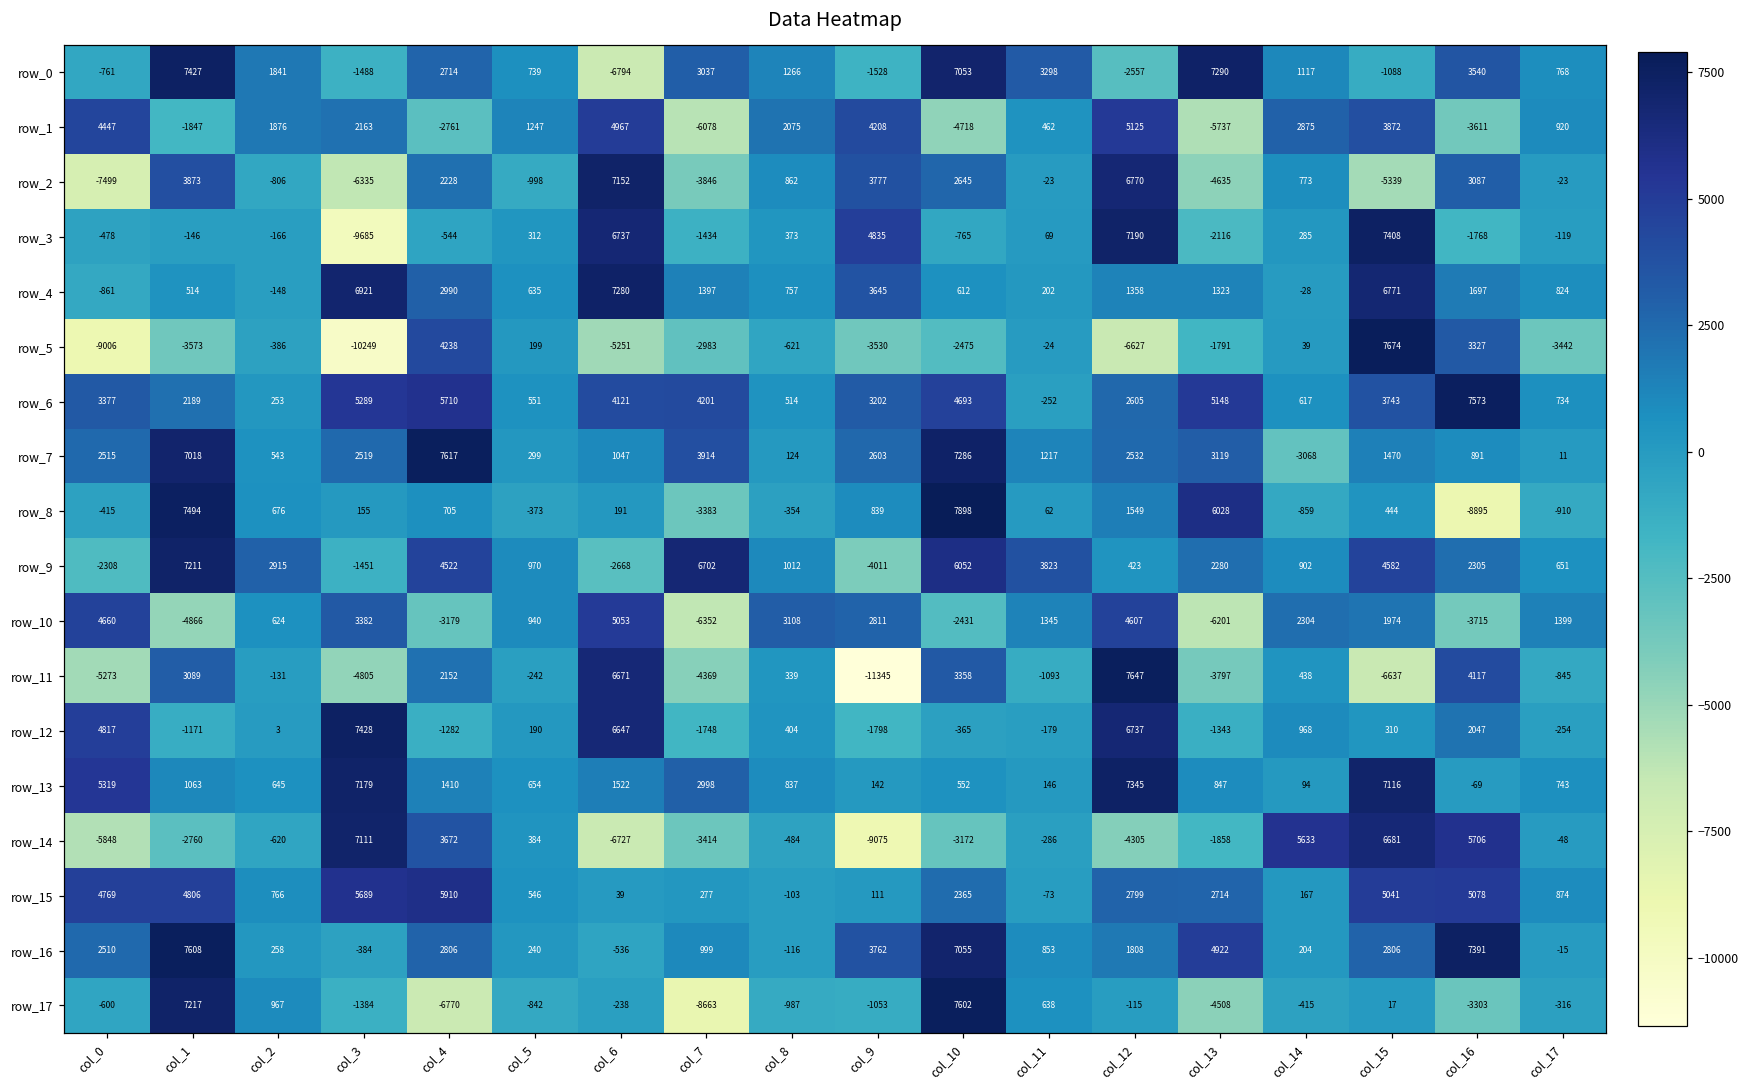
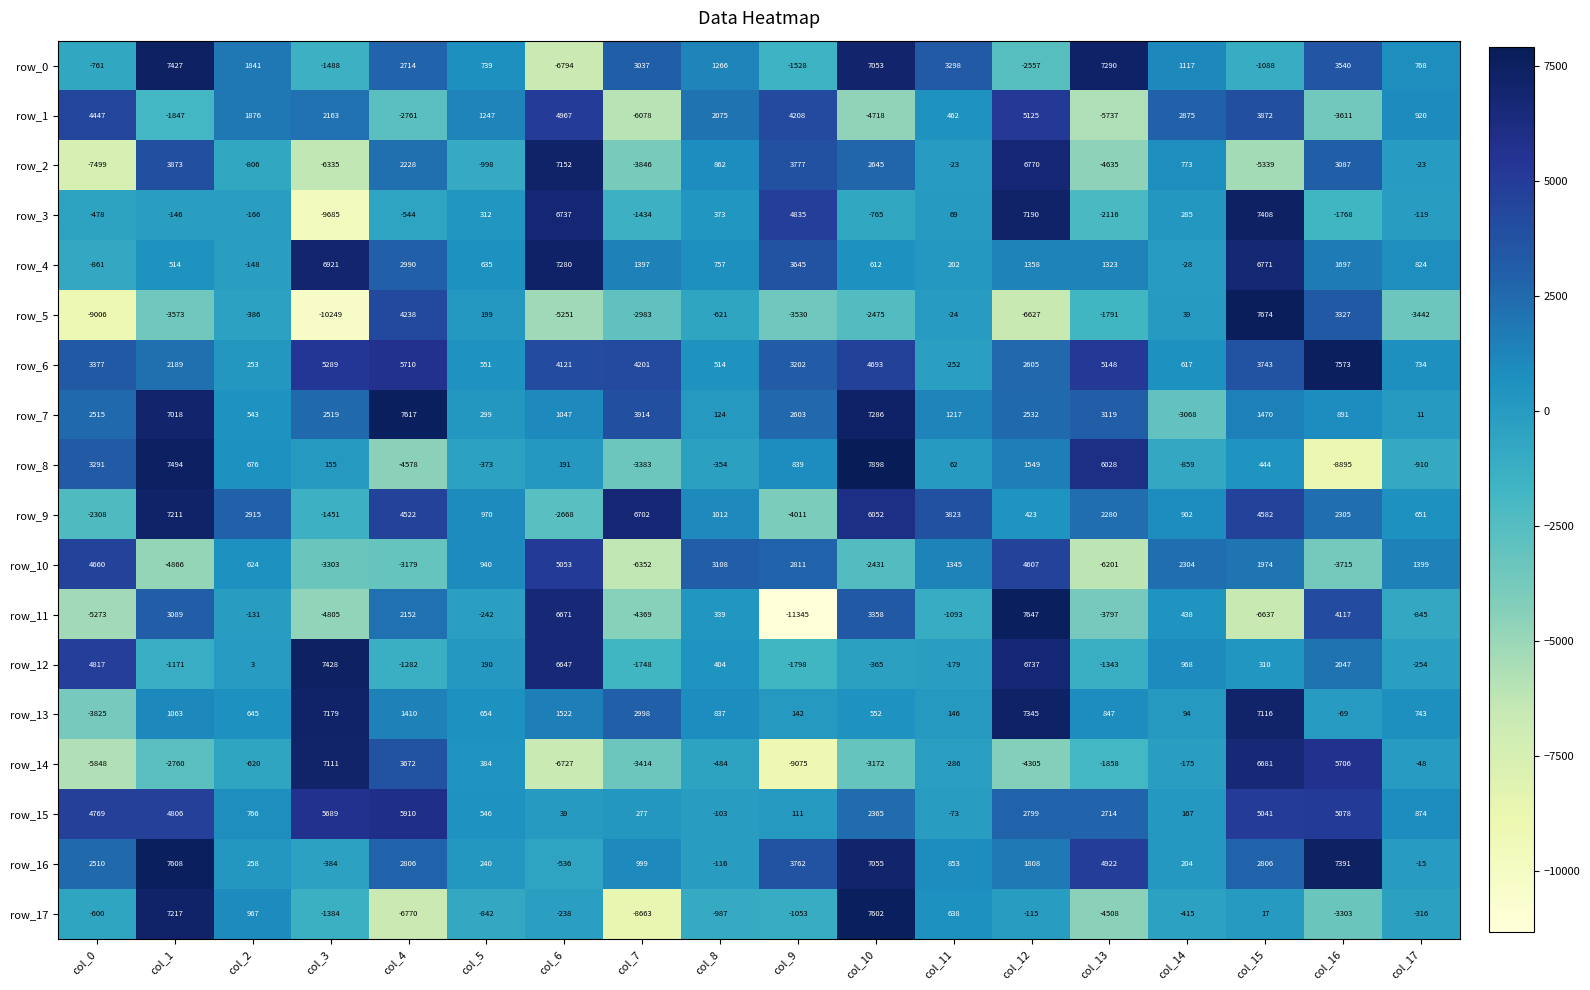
row_8, col_0: -415 -> 3291
row_8, col_4: 705 -> -4578
row_10, col_3: 3382 -> -3303
row_13, col_0: 5319 -> -3825
row_14, col_14: 5633 -> -175
